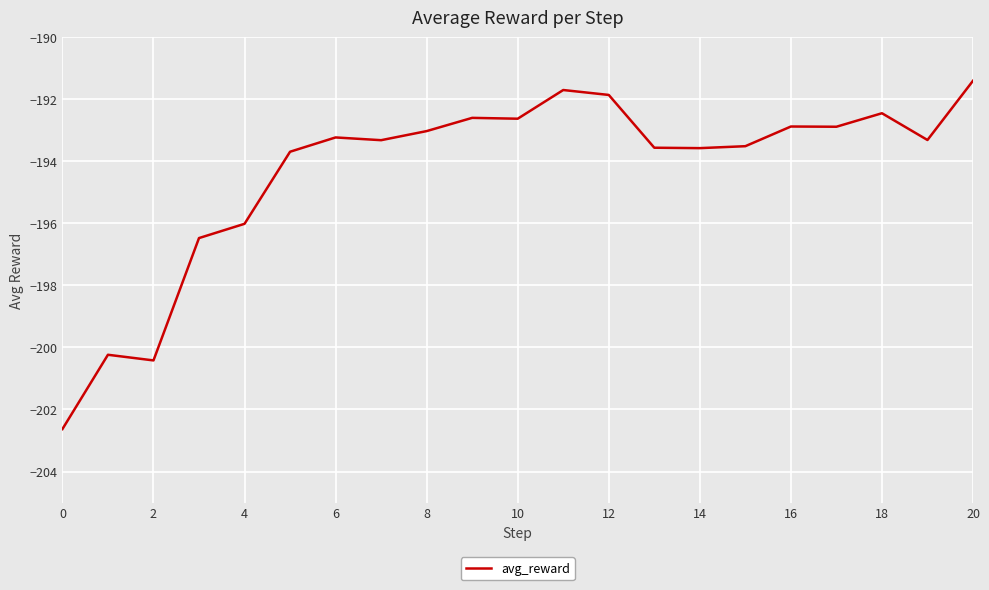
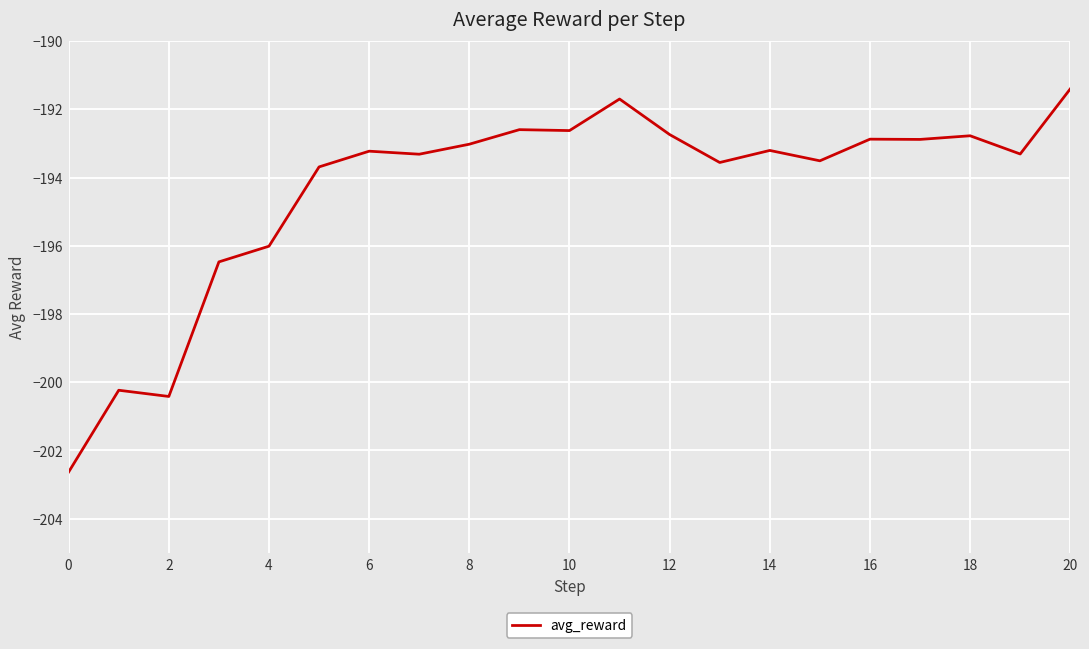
12: -191.9 -> -192.7
14: -193.6 -> -193.2
18: -192.4 -> -192.8
